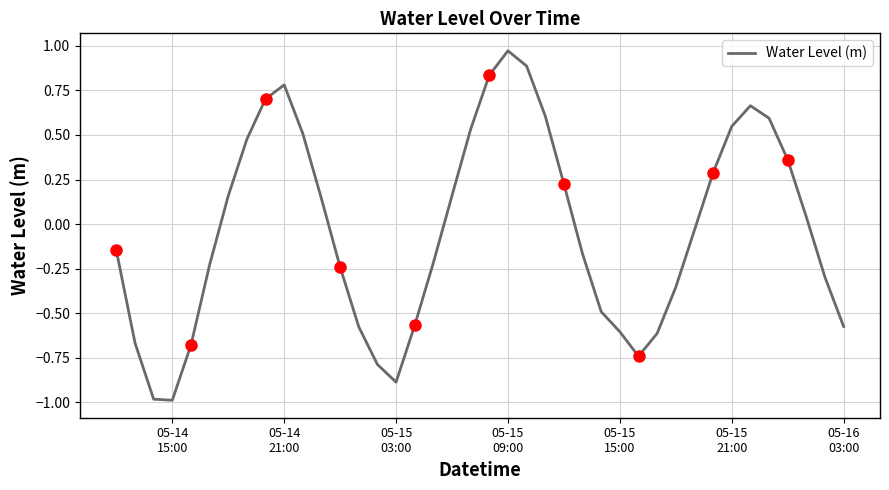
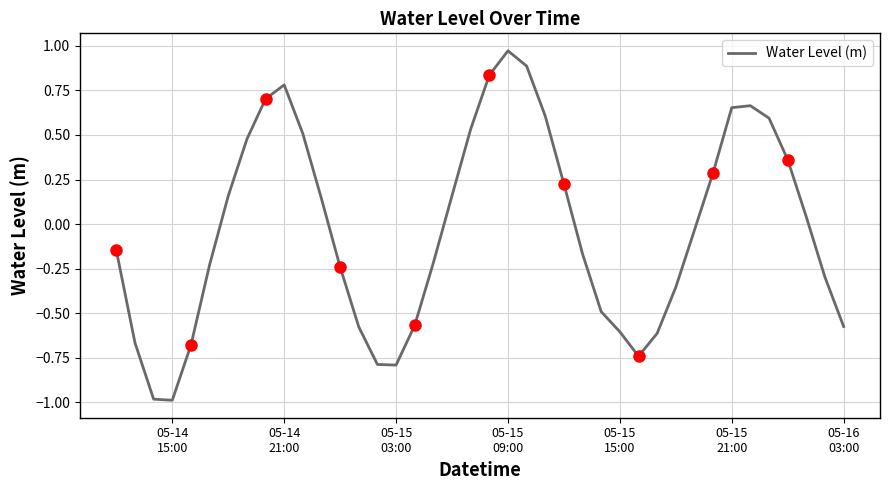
Water Level (m), 05-15 03:00: -0.89 -> -0.79
Water Level (m), 05-15 21:00: 0.55 -> 0.65
